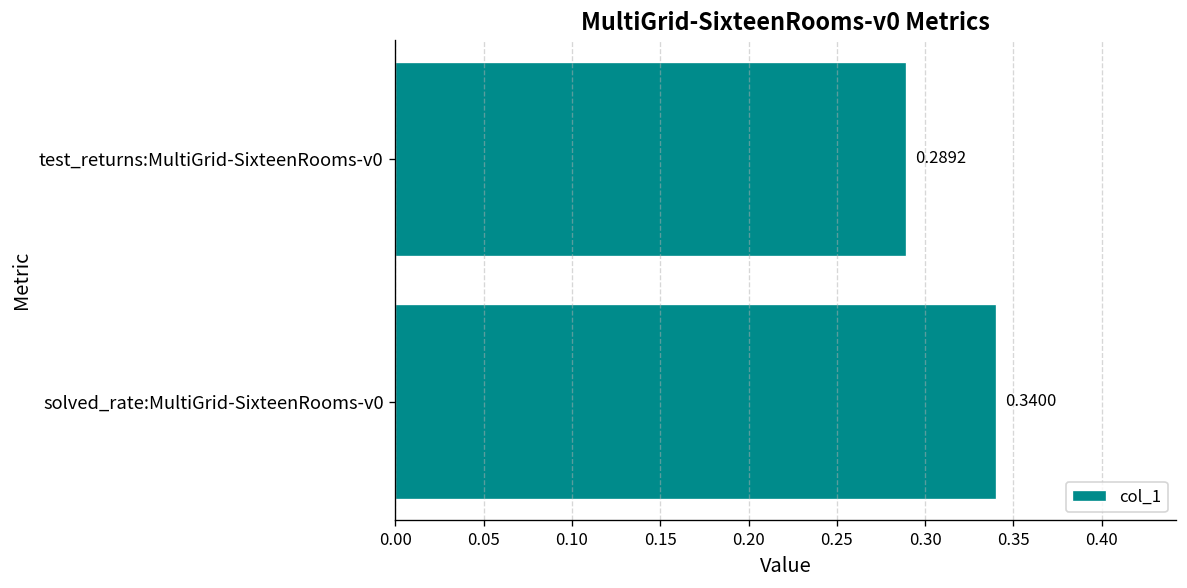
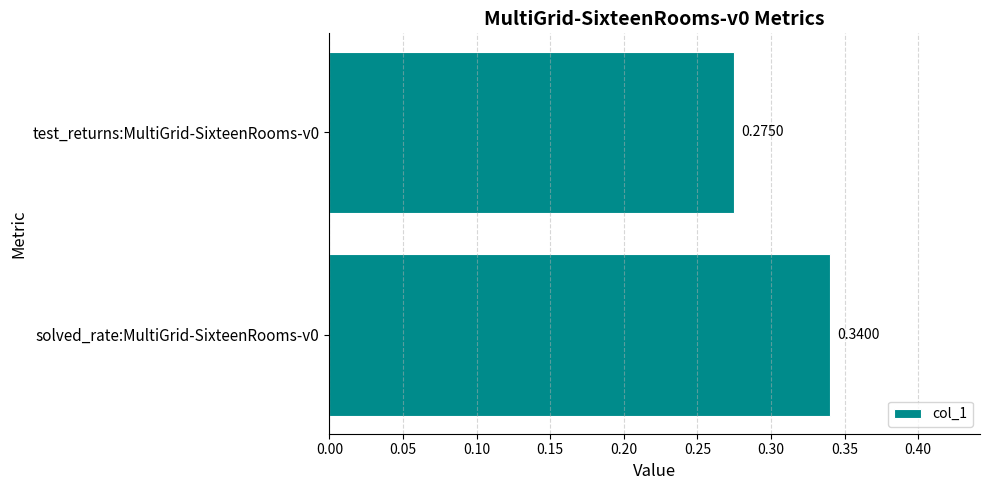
test_returns:MultiGrid-SixteenRooms-v0: 0.2892 -> 0.2750
